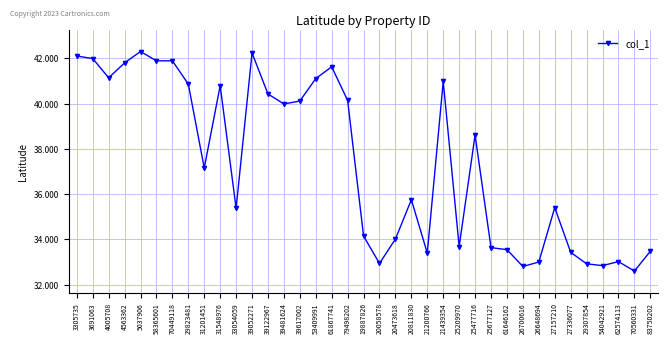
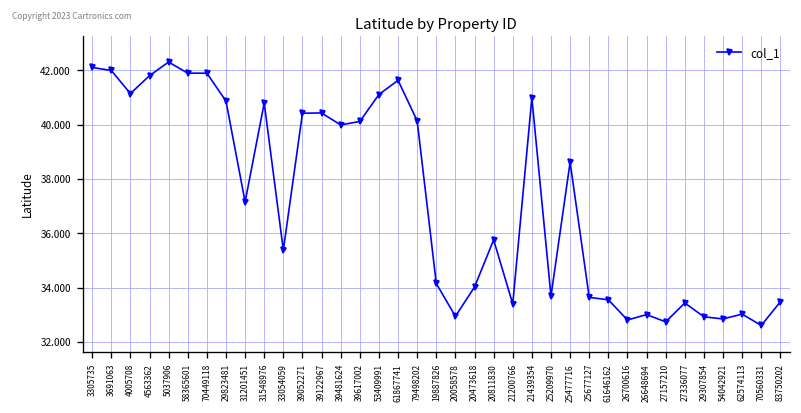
39052271: 42.2 -> 40.4
27157210: 35.4 -> 32.7
